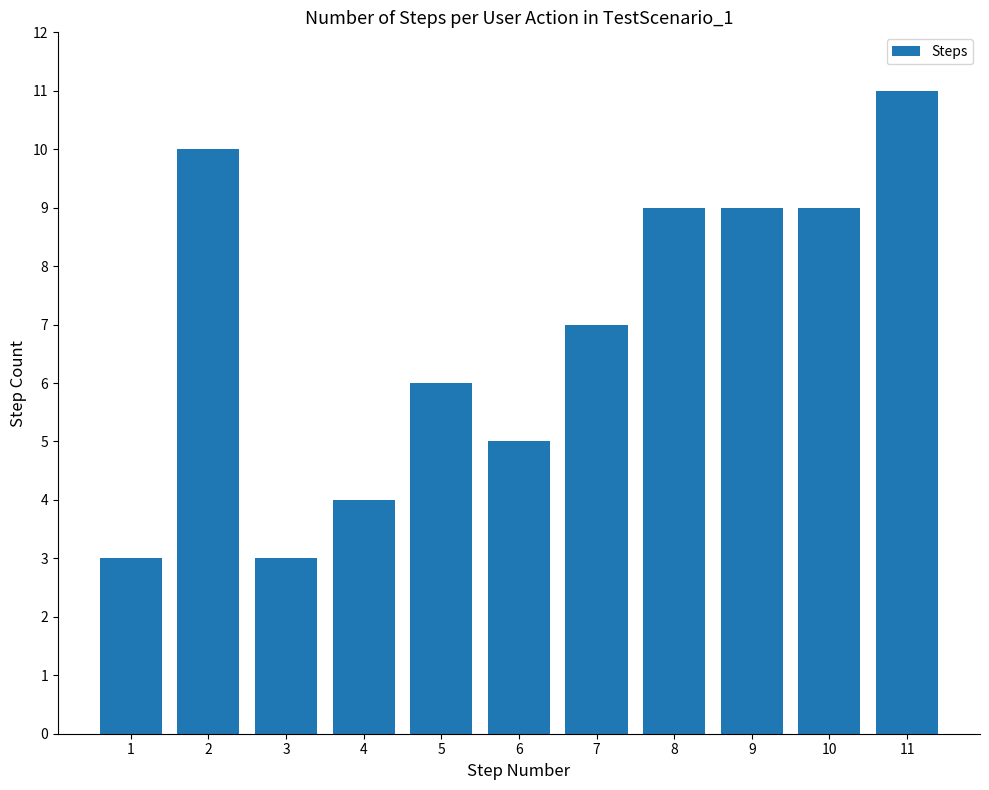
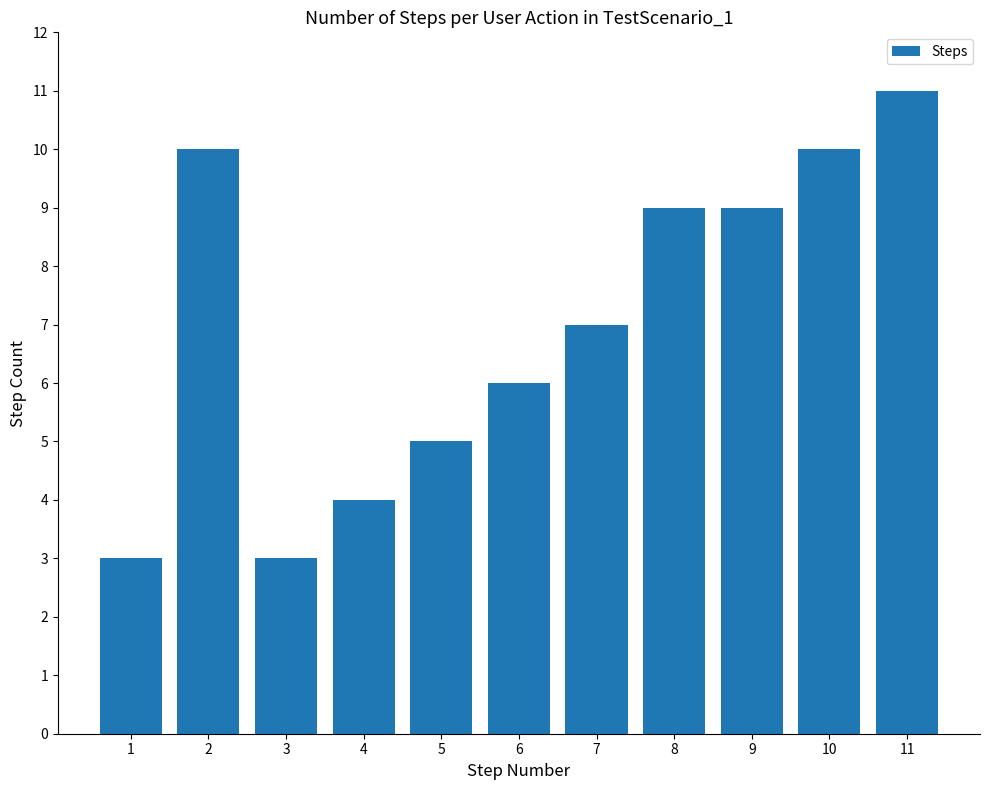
5: 6 -> 5
6: 5 -> 6
10: 9 -> 10
